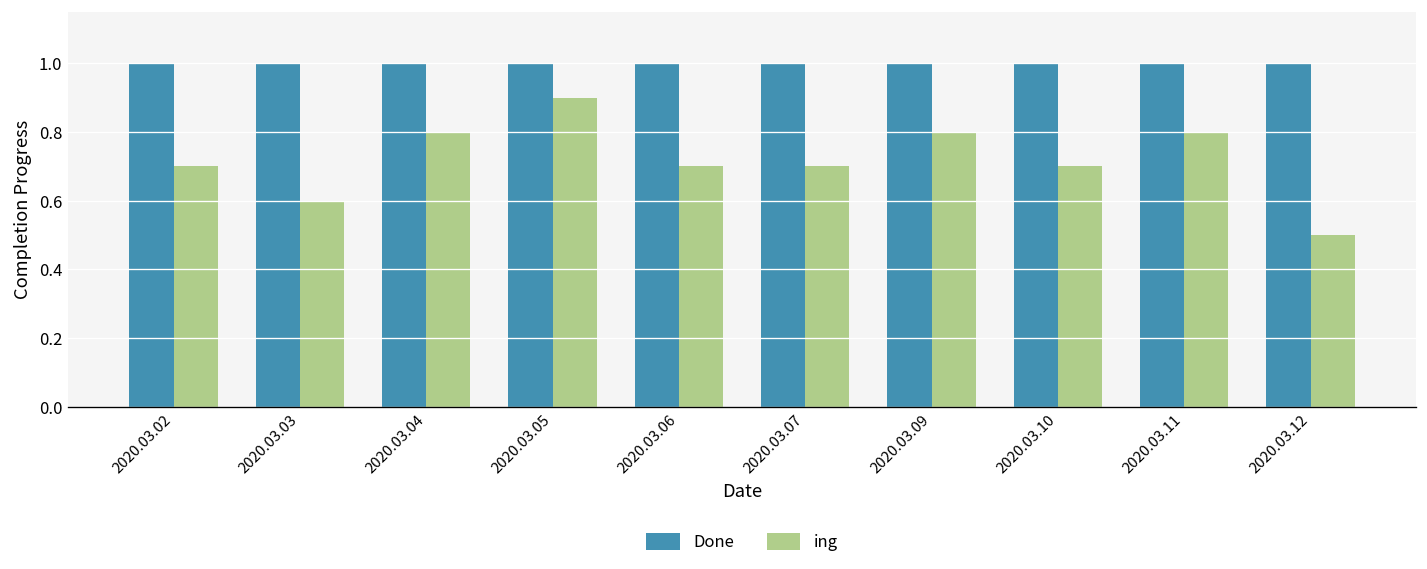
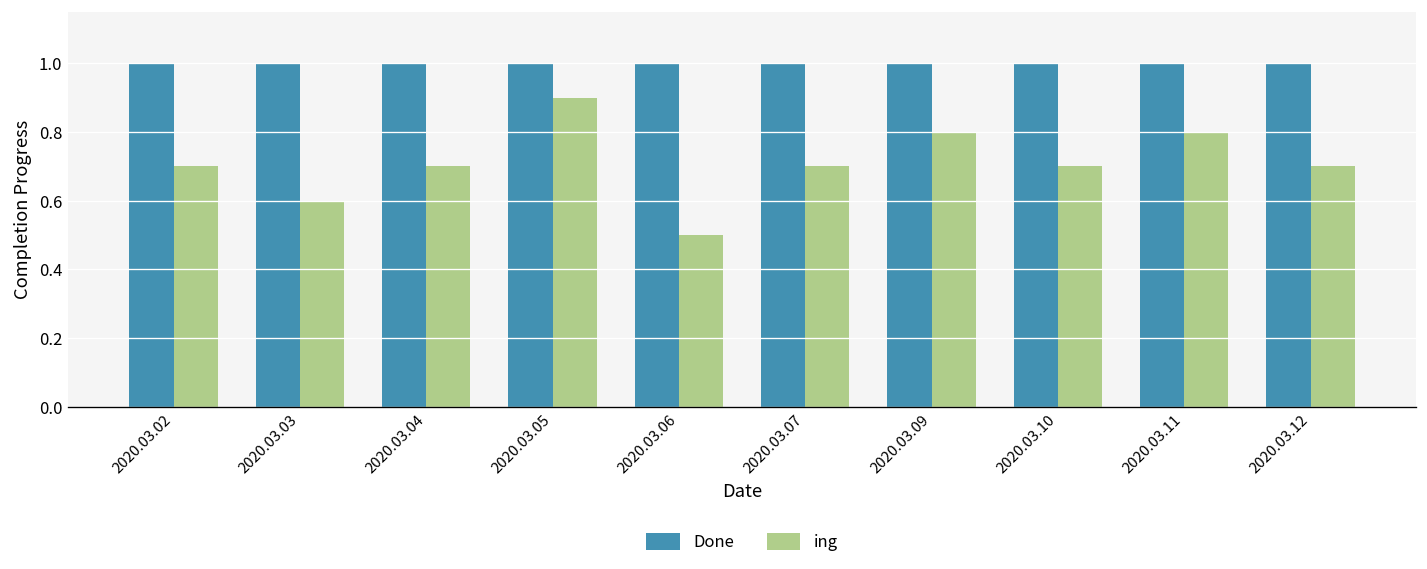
ing, 2020.03.04: 0.8 -> 0.7
ing, 2020.03.06: 0.7 -> 0.5
ing, 2020.03.12: 0.5 -> 0.7
